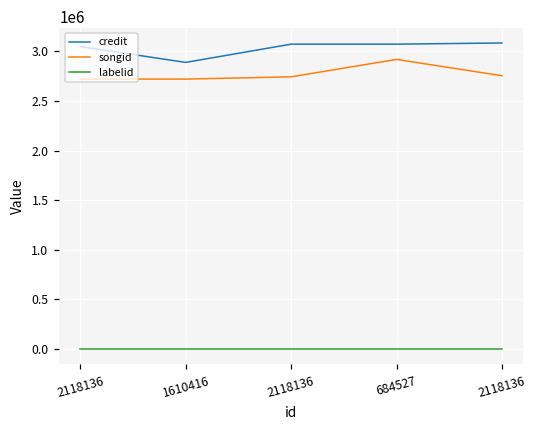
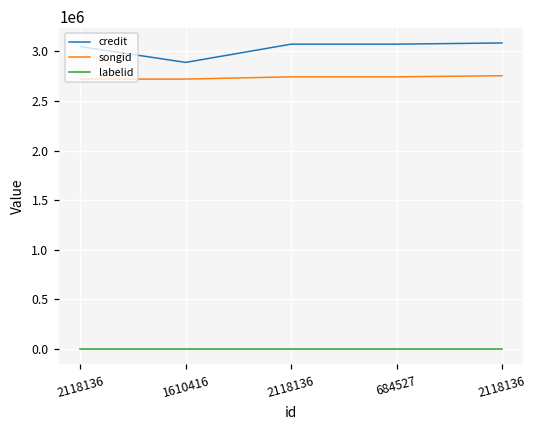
songid, 684527: 2900000 -> 2700000
